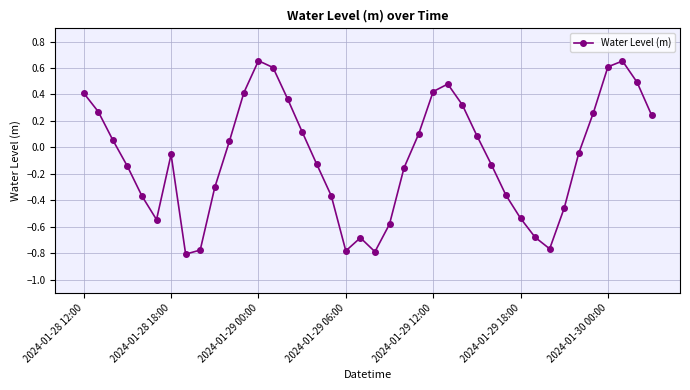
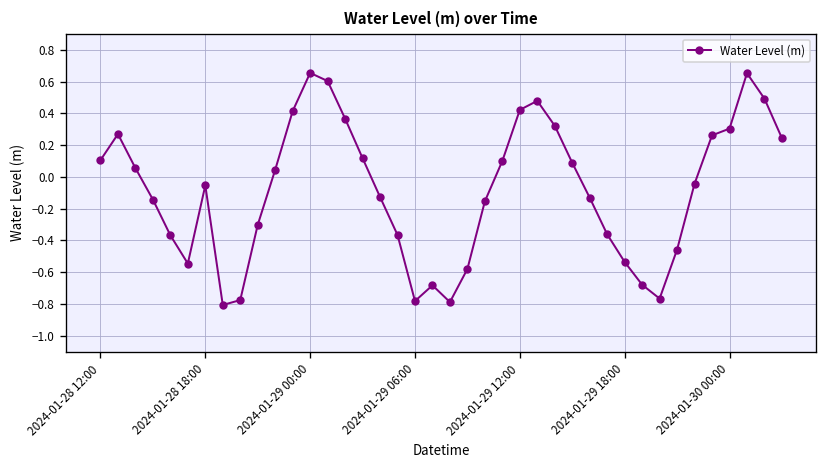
2024-01-28 12:00: 0.41 -> 0.11
2024-01-30 00:00: 0.61 -> 0.30
